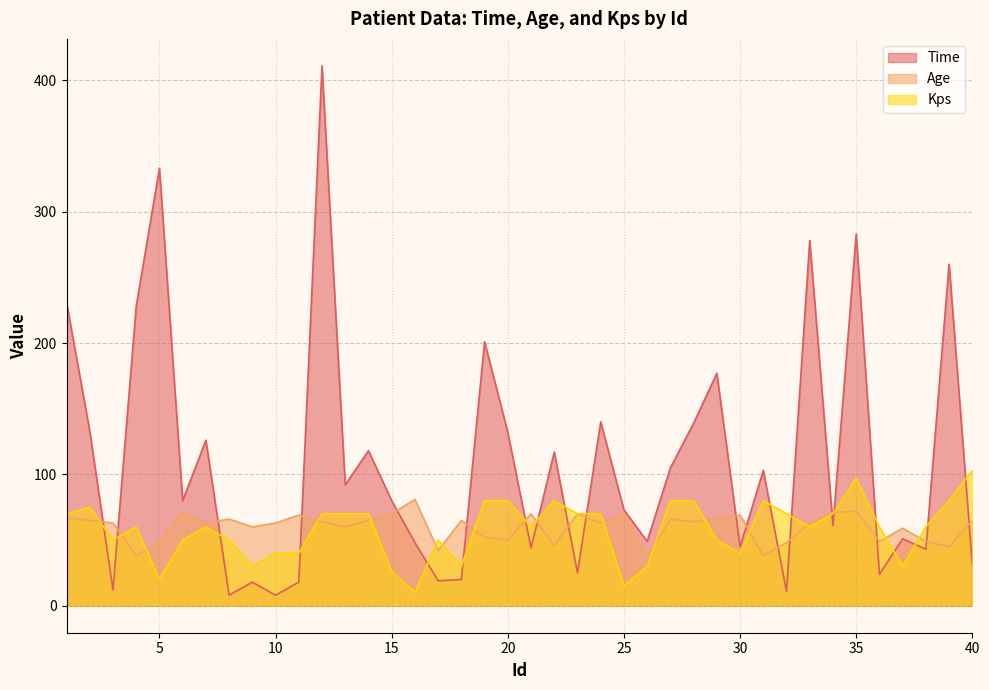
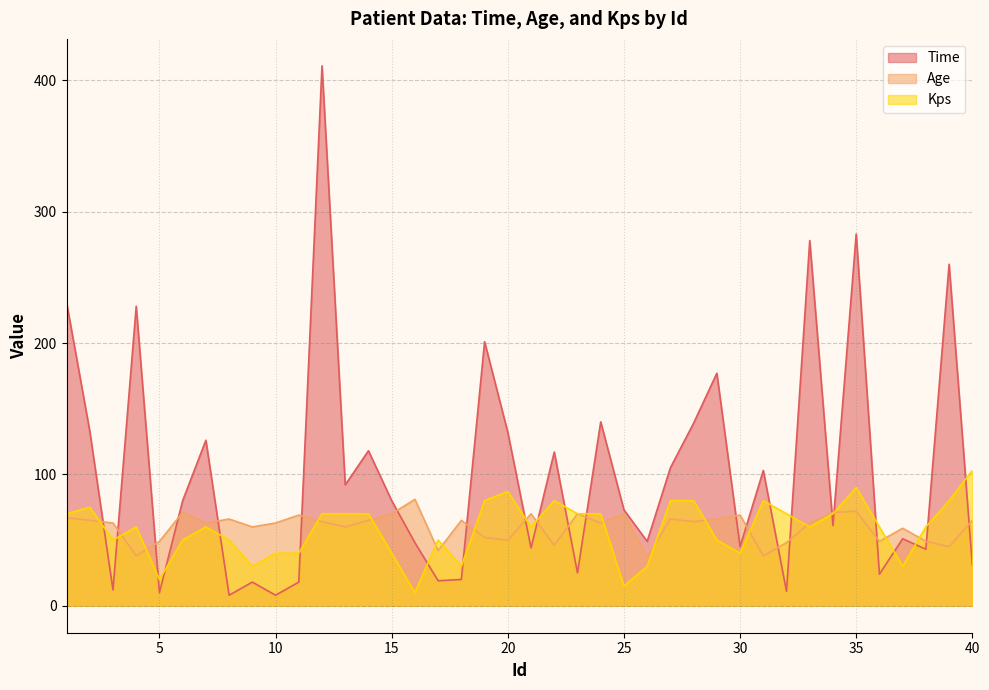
Time, 5: 333 -> 10
Kps, 15: 26 -> 40
Kps, 20: 80 -> 87
Kps, 35: 97 -> 90
